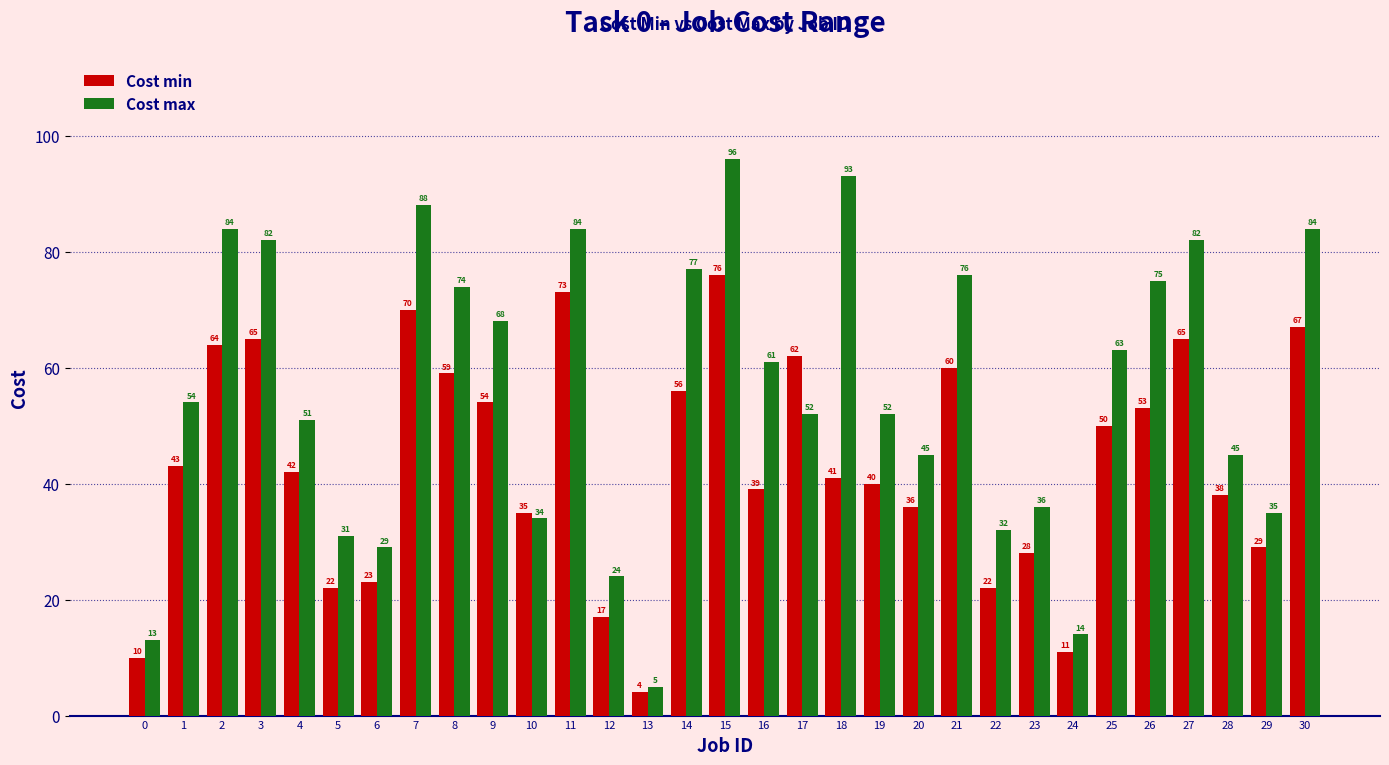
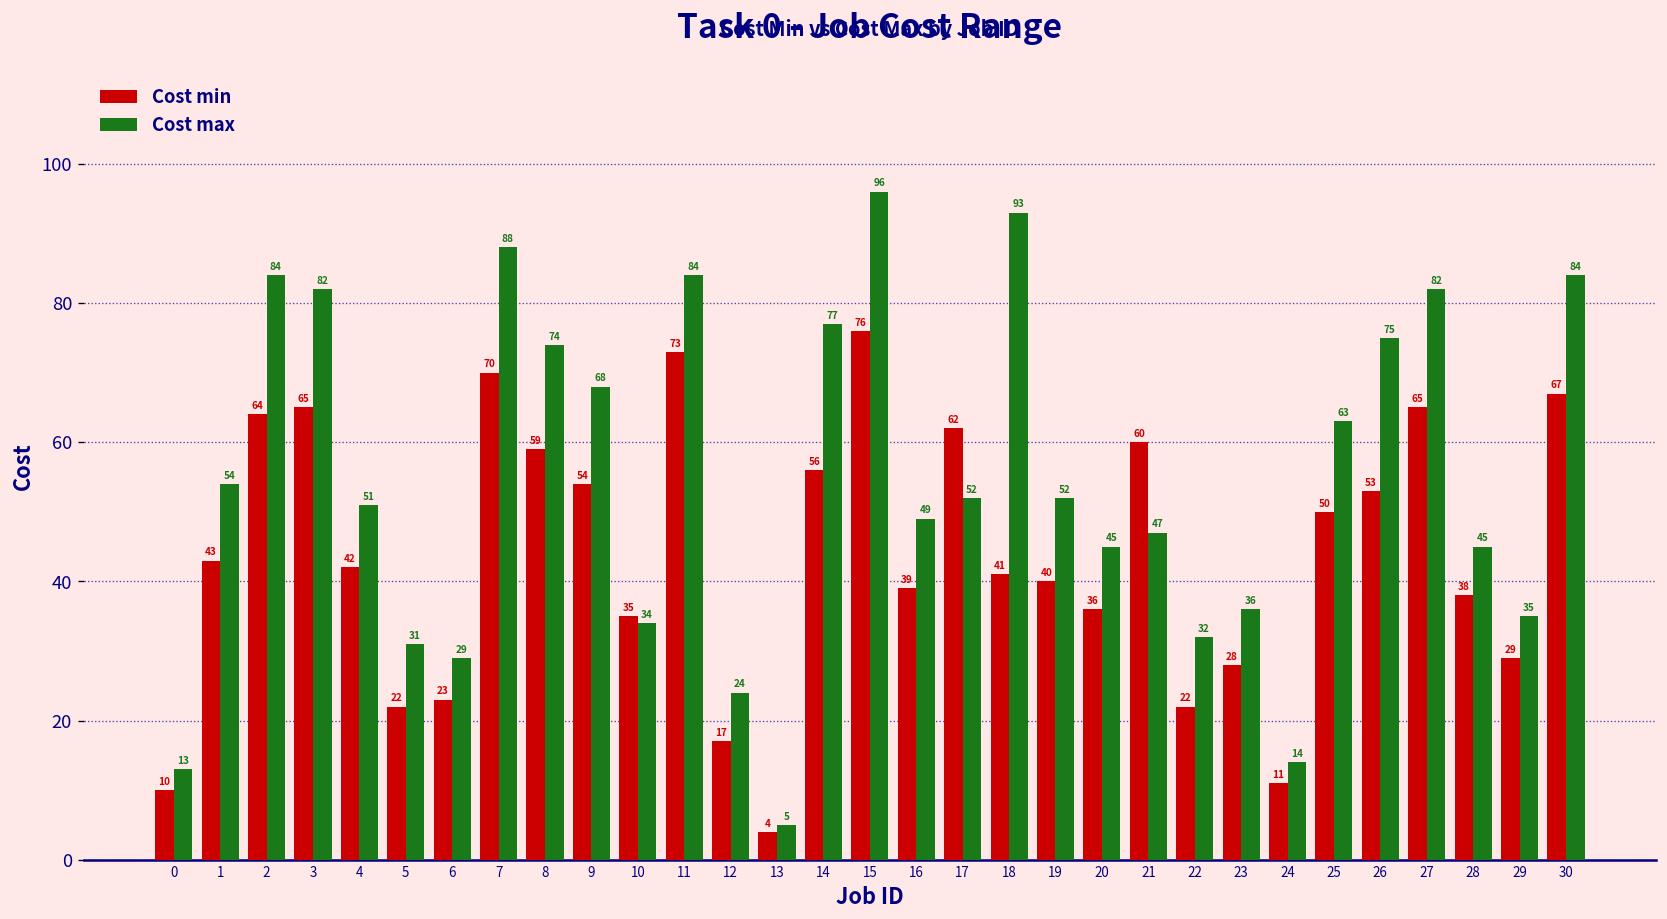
Cost max, 16: 61 -> 49
Cost max, 21: 76 -> 47
